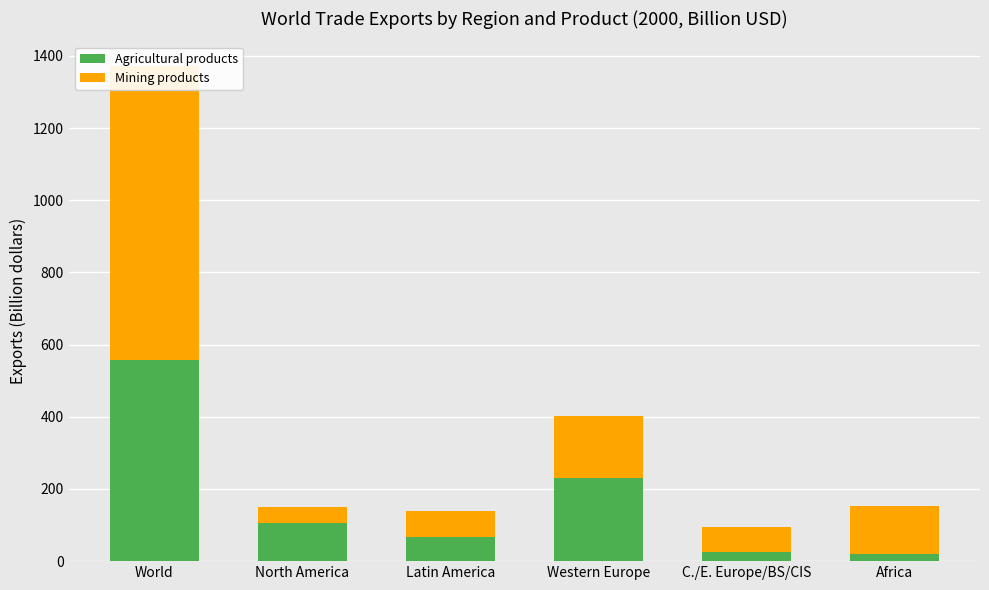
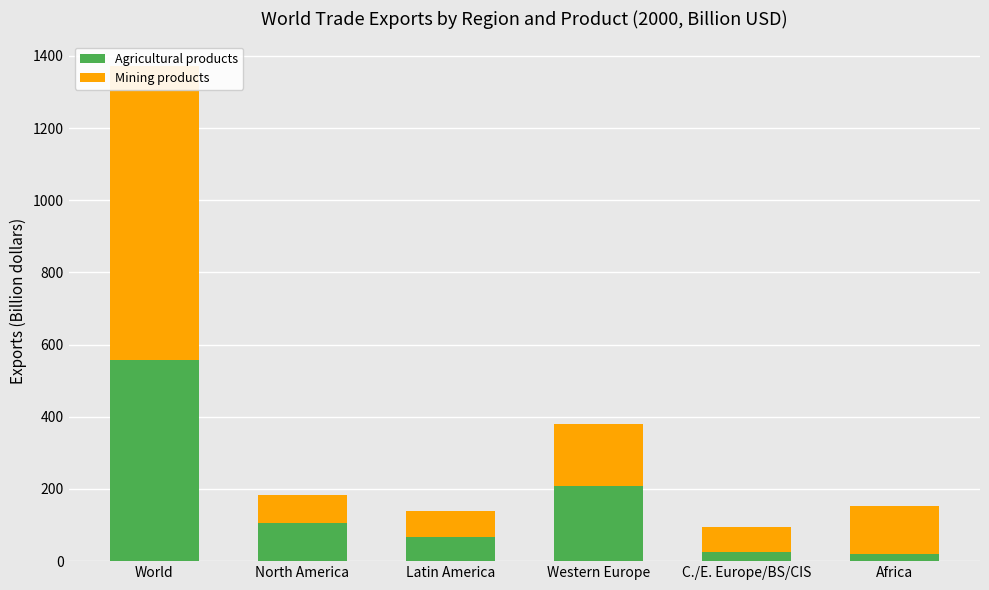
Mining products, North America: 40 -> 80
Agricultural products, Western Europe: 230 -> 210
